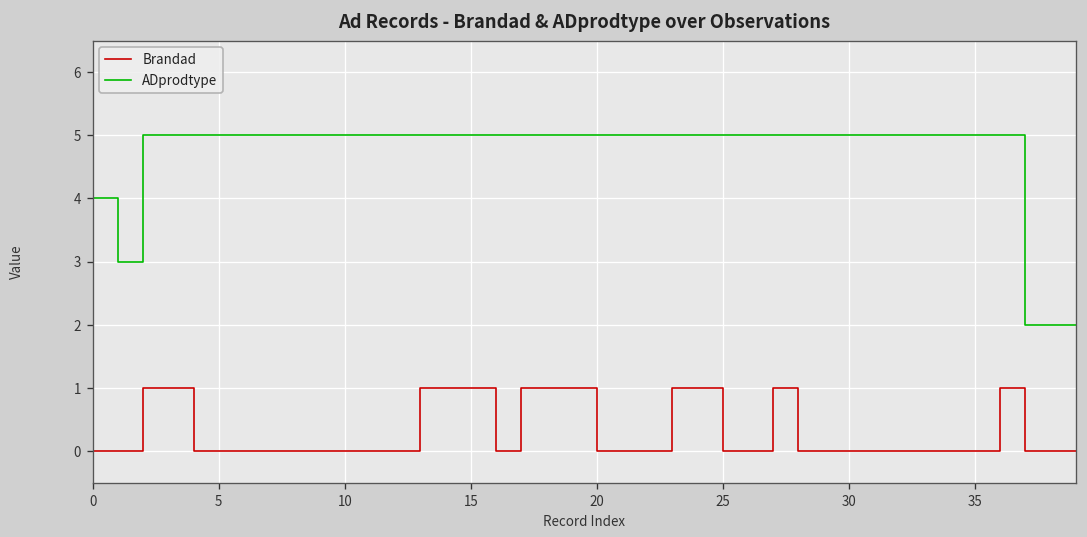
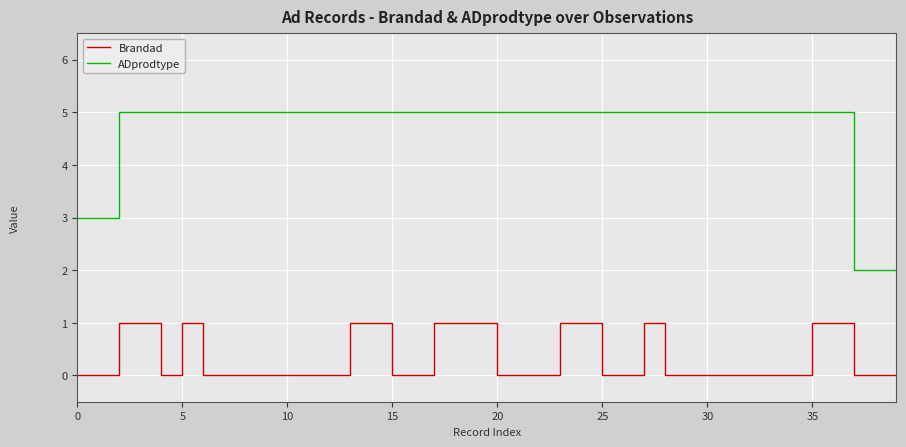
ADprodtype, 0: 4 -> 3
Brandad, 5: 0 -> 1
Brandad, 15: 1 -> 0
Brandad, 35: 0 -> 1
